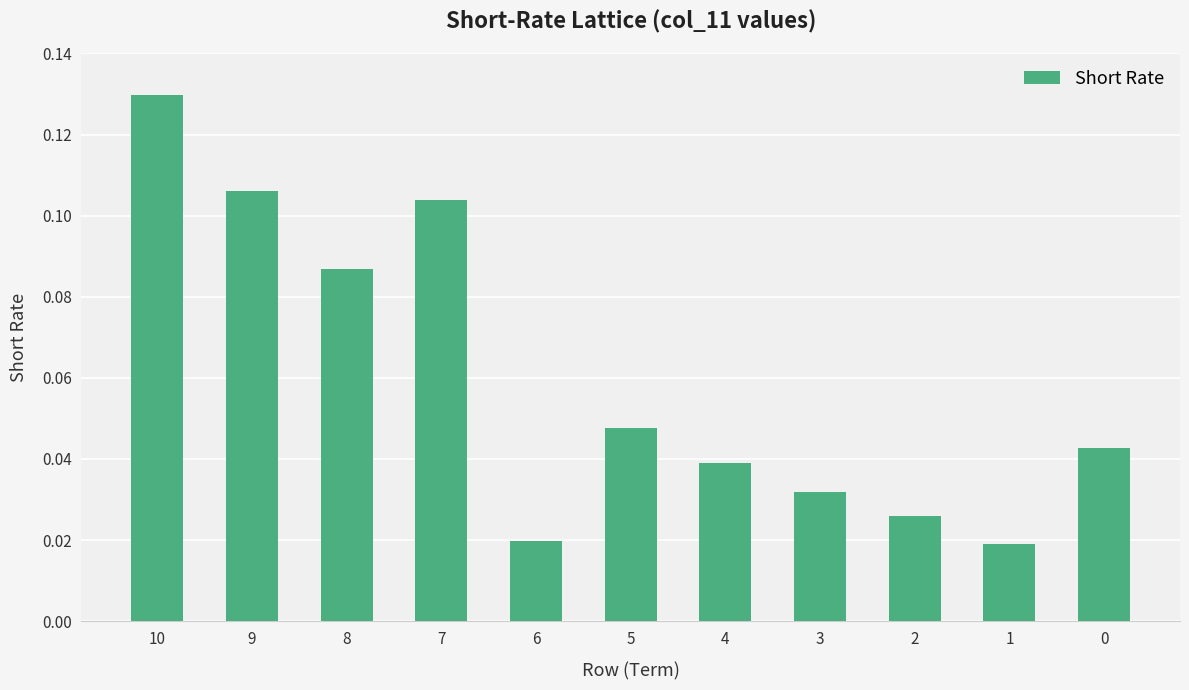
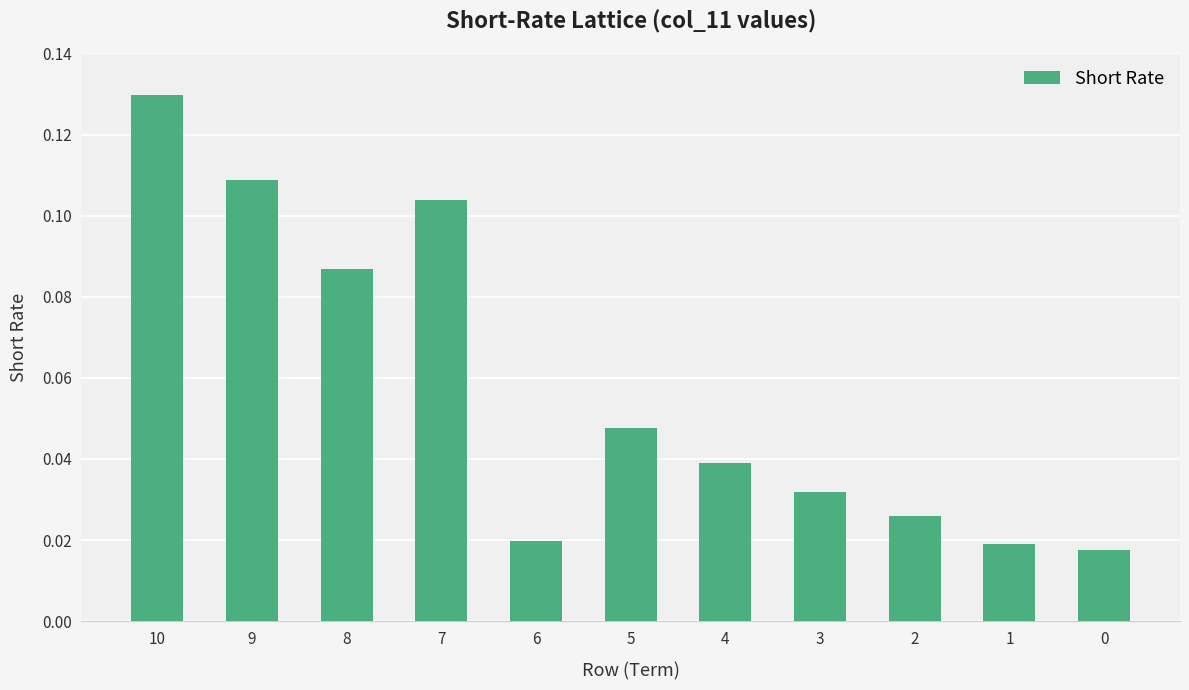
9: 0.106 -> 0.109
0: 0.043 -> 0.017
